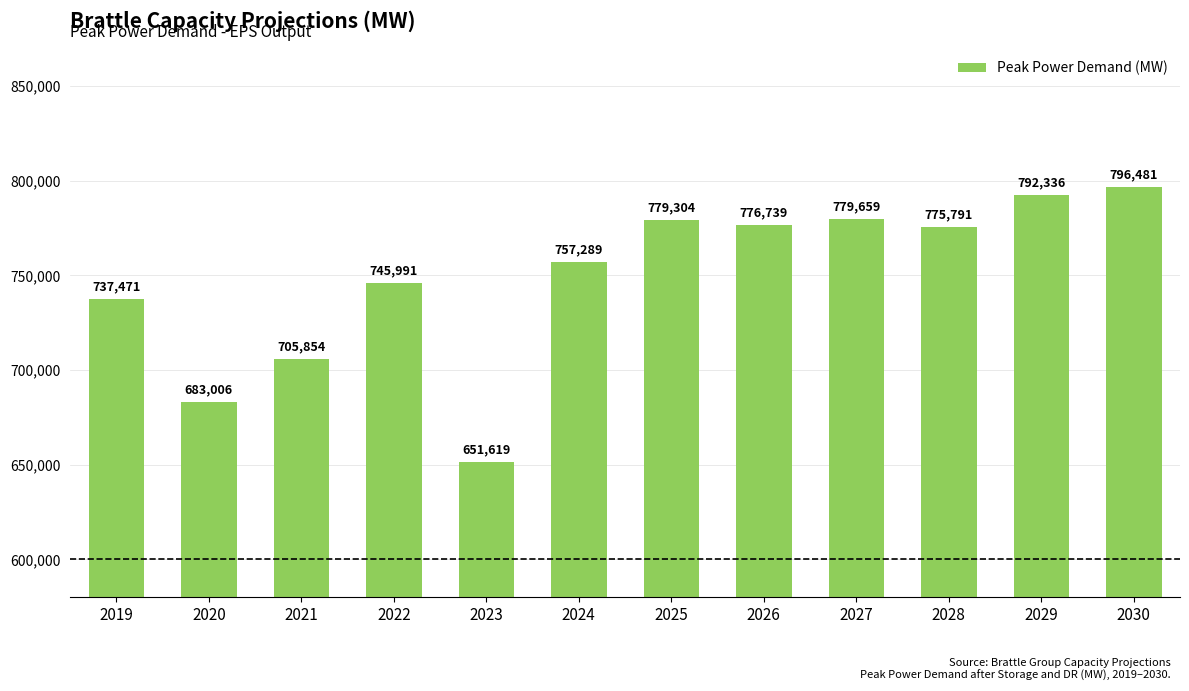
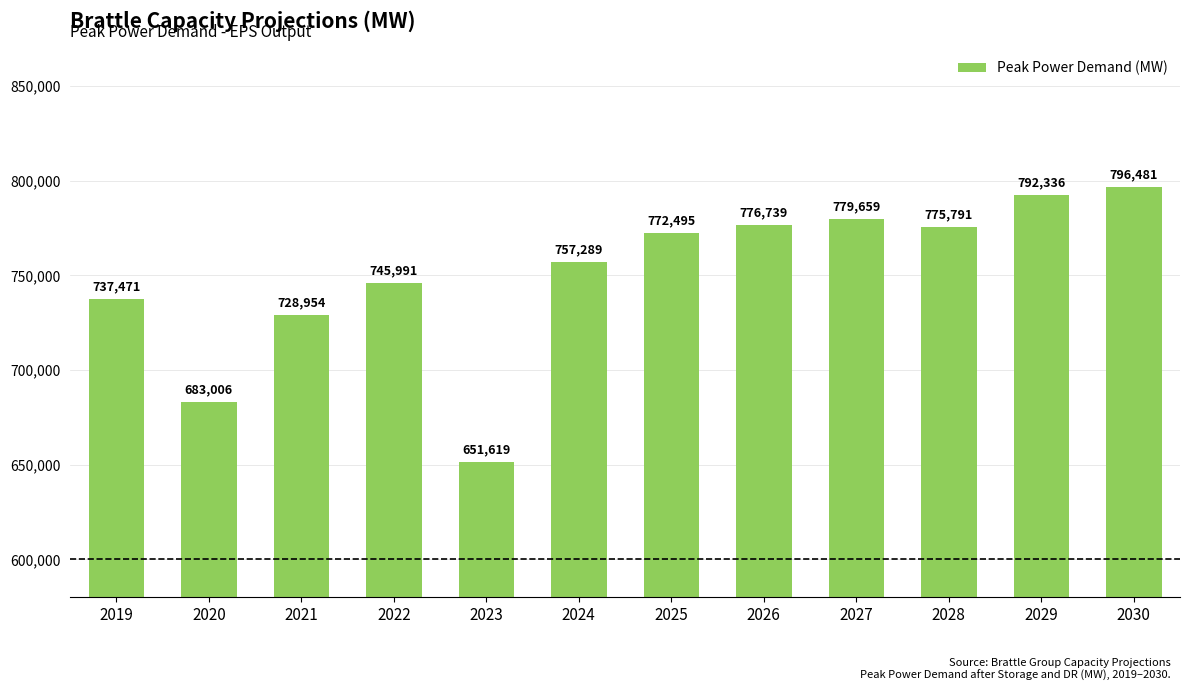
2021: 705,854 -> 728,954
2025: 779,304 -> 772,495
